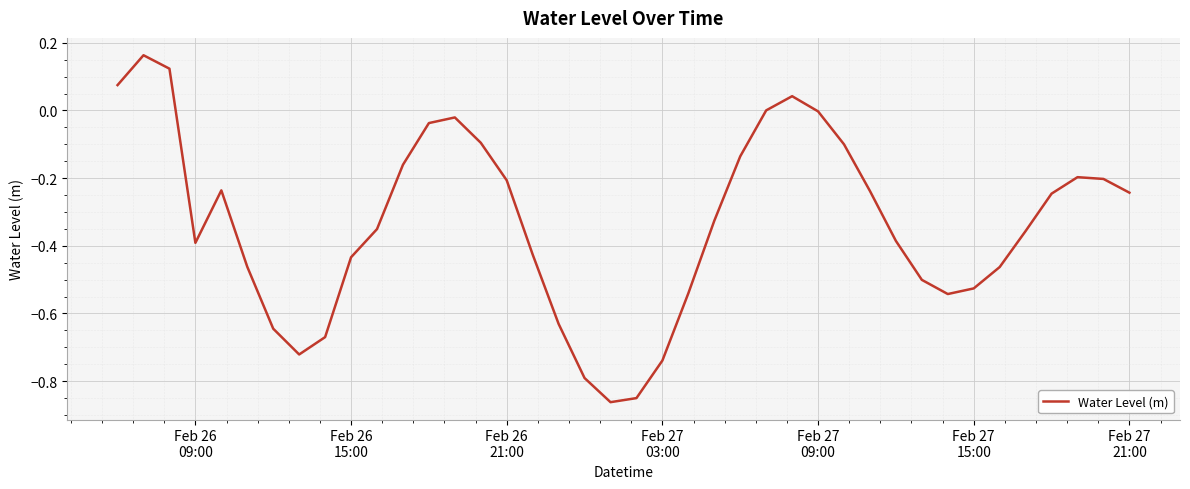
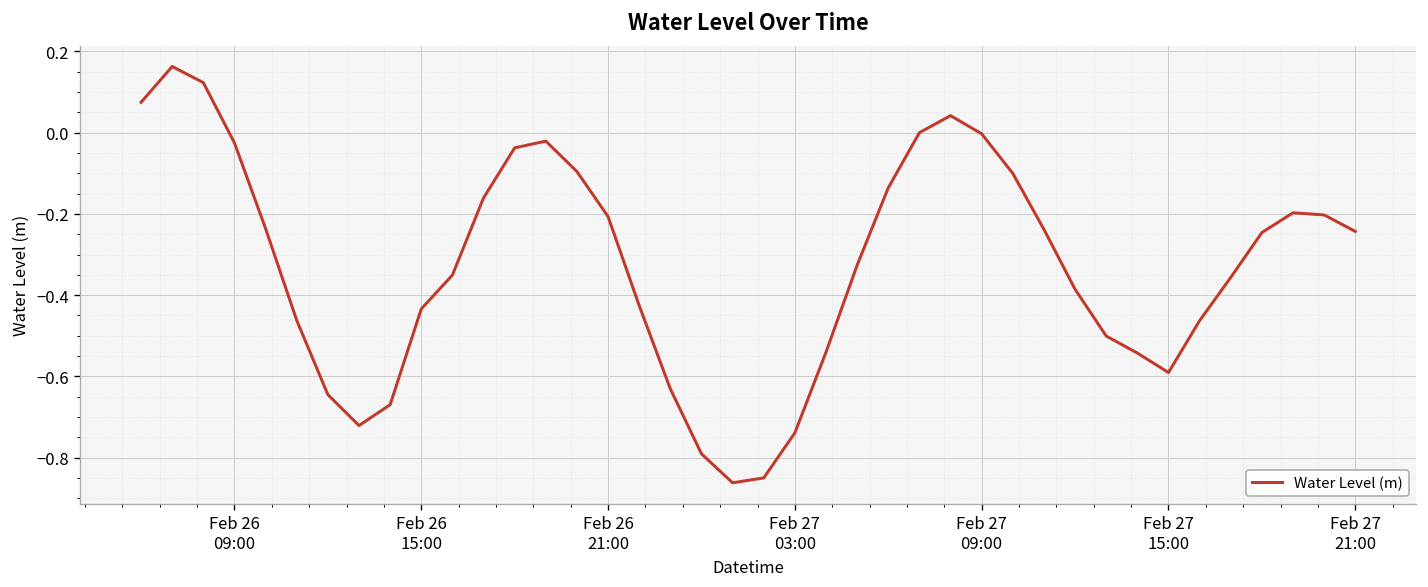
Feb 26 09:00: -0.39 -> -0.03
Feb 27 15:00: -0.53 -> -0.59
